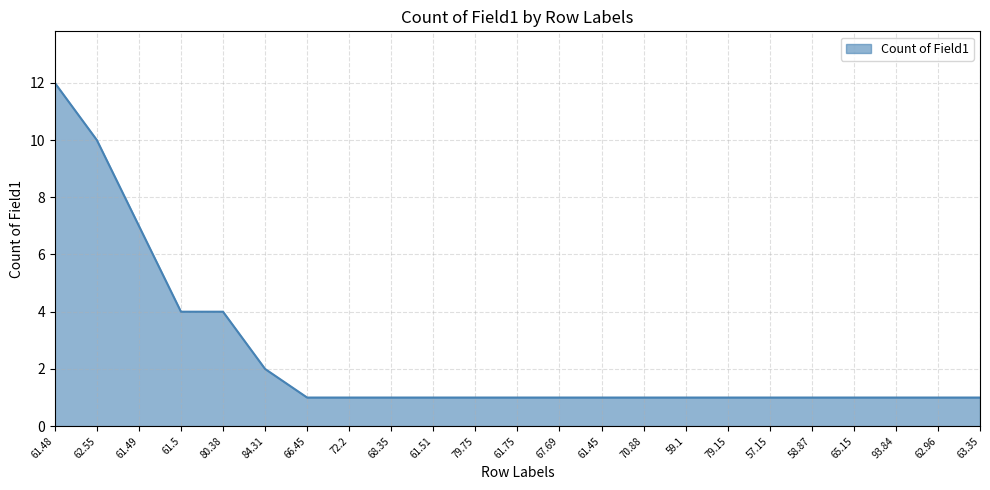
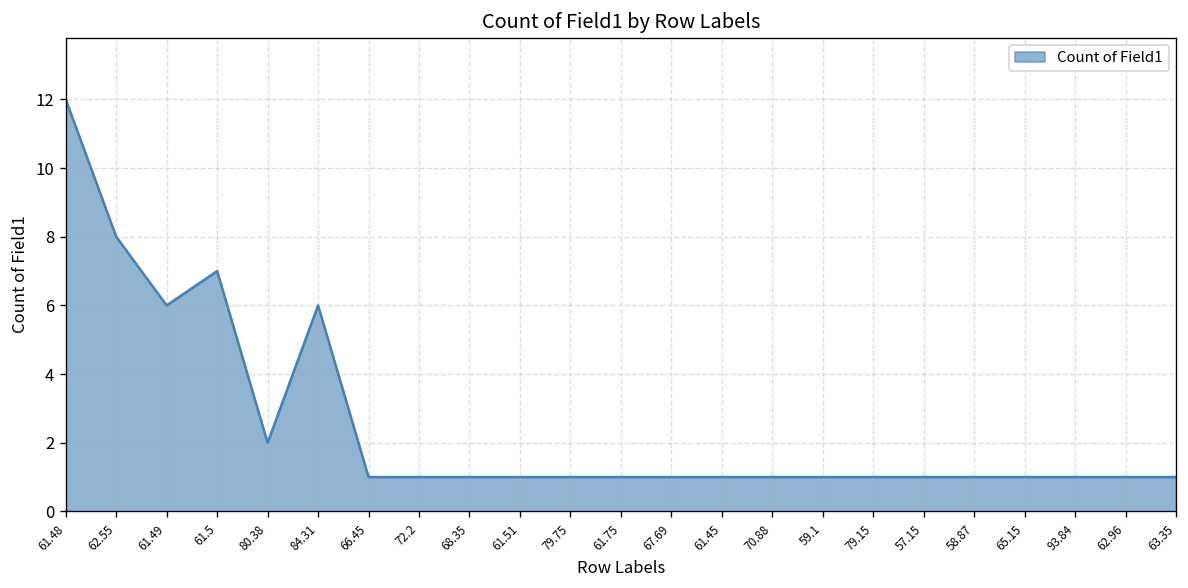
62.55: 10 -> 8
61.49: 7 -> 6
61.5: 4 -> 7
80.38: 4 -> 2
84.31: 2 -> 6
